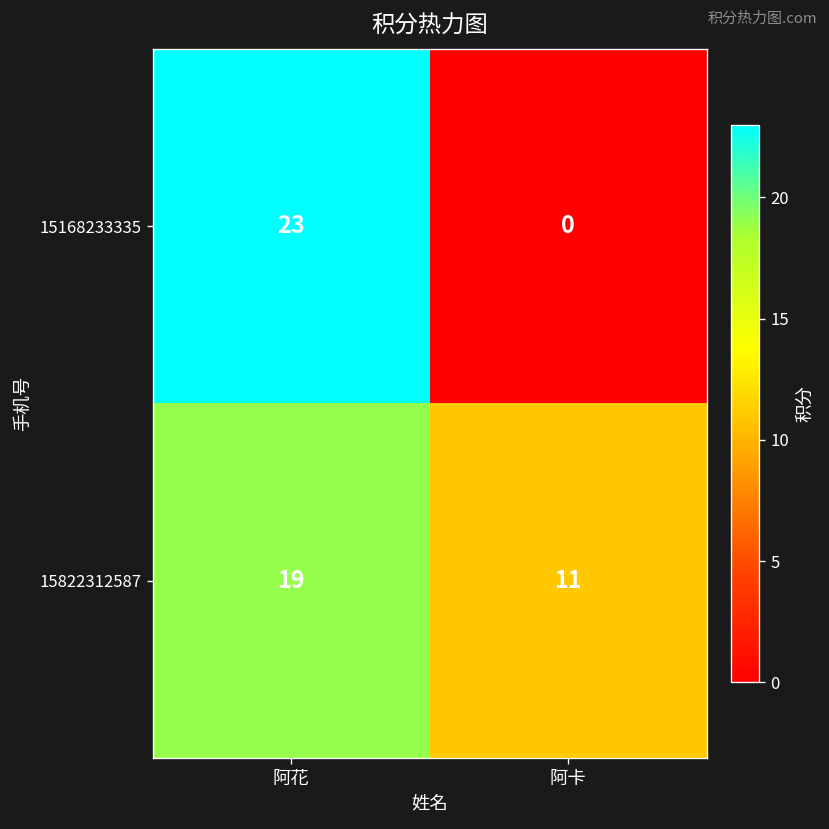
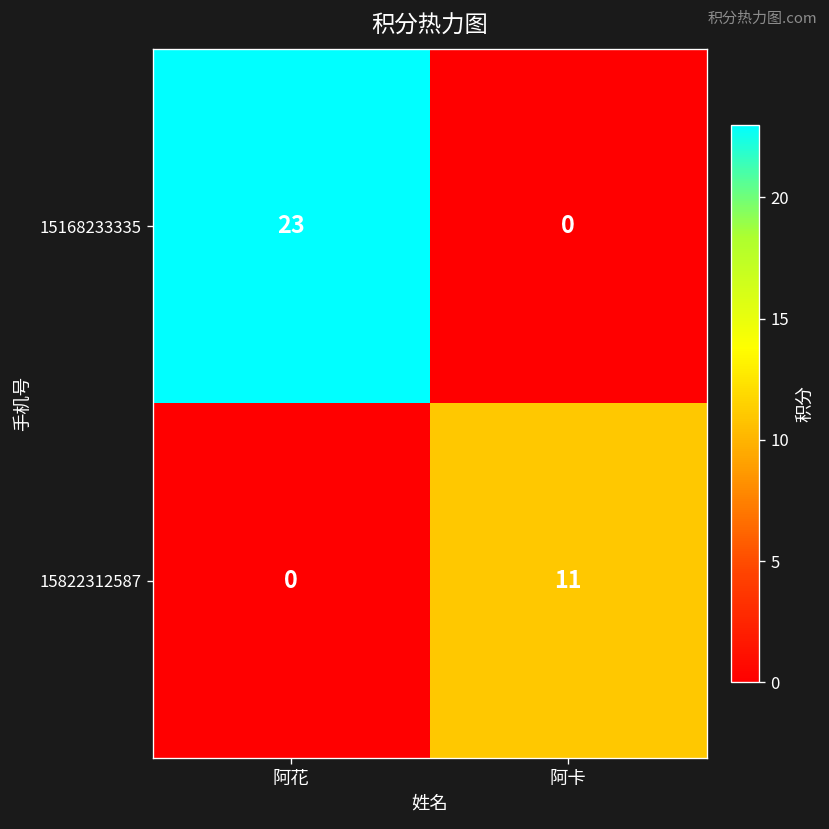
15822312587, 阿花: 19 -> 0
